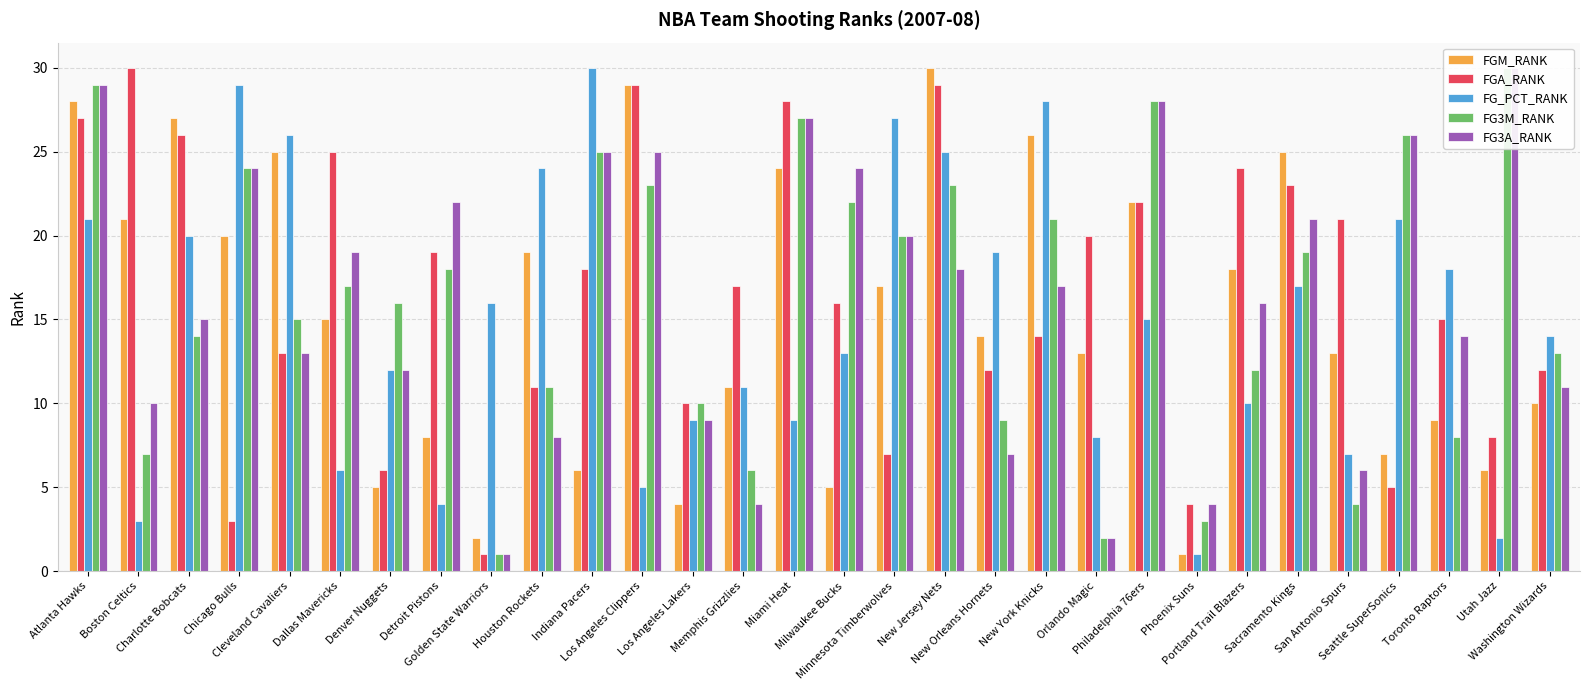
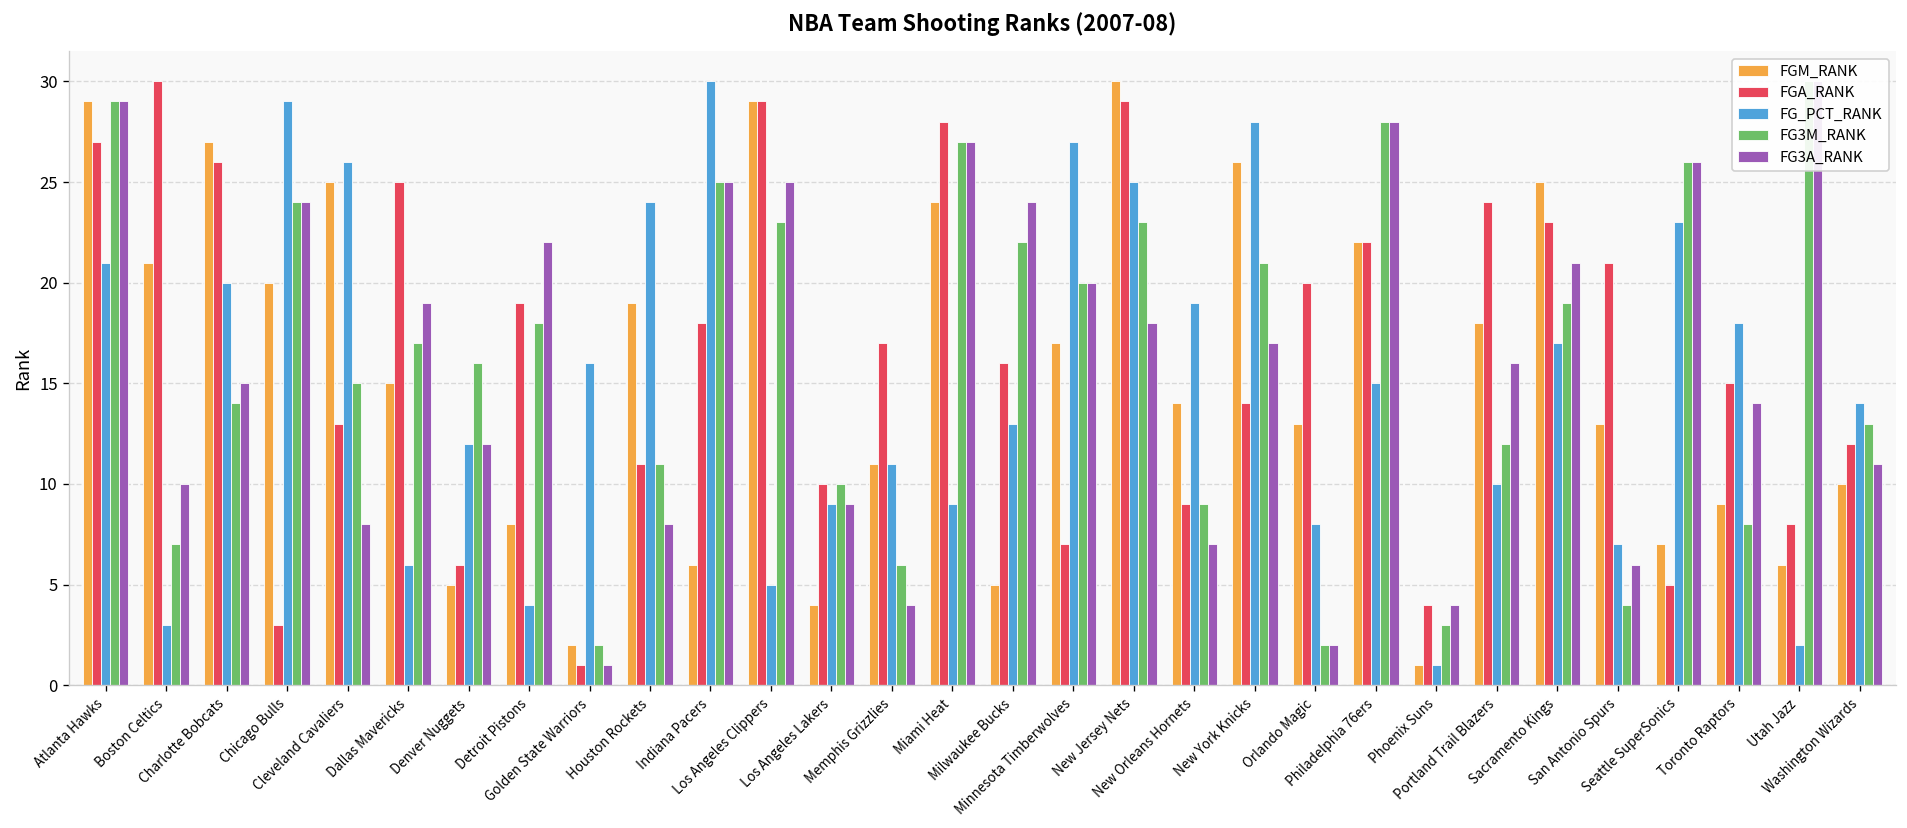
FGM_RANK, Atlanta Hawks: 28 -> 29
FG3A_RANK, Cleveland Cavaliers: 13 -> 8
FG3M_RANK, Golden State Warriors: 1 -> 2
FGA_RANK, New Orleans Hornets: 12 -> 9
FG_PCT_RANK, Seattle SuperSonics: 21 -> 23
